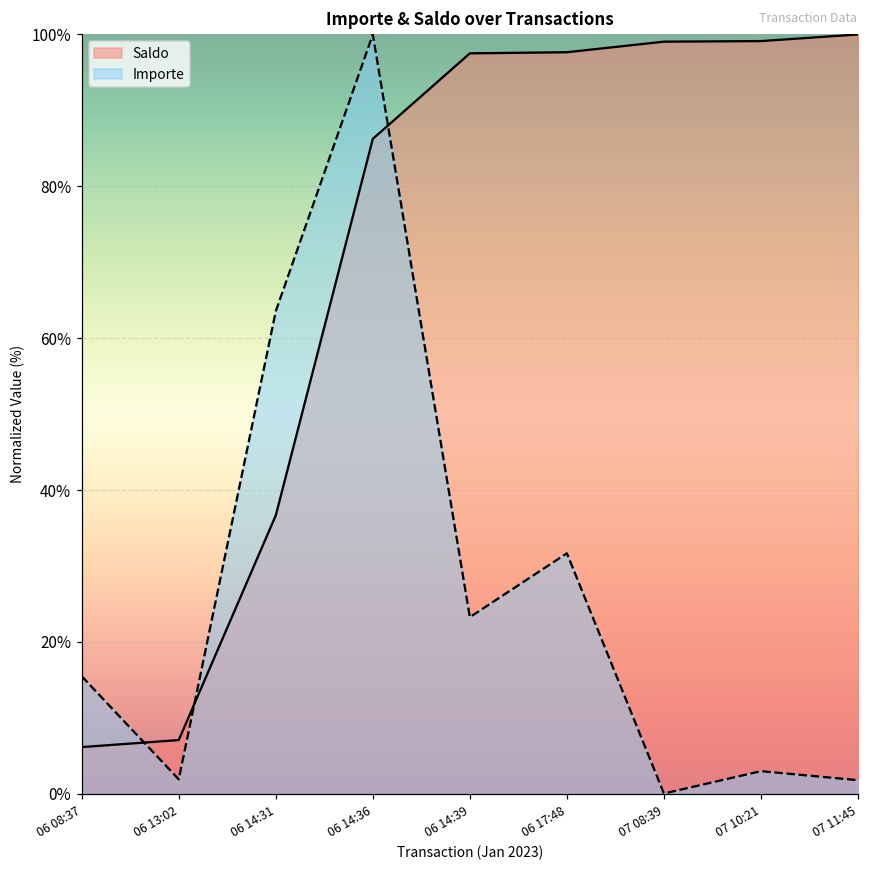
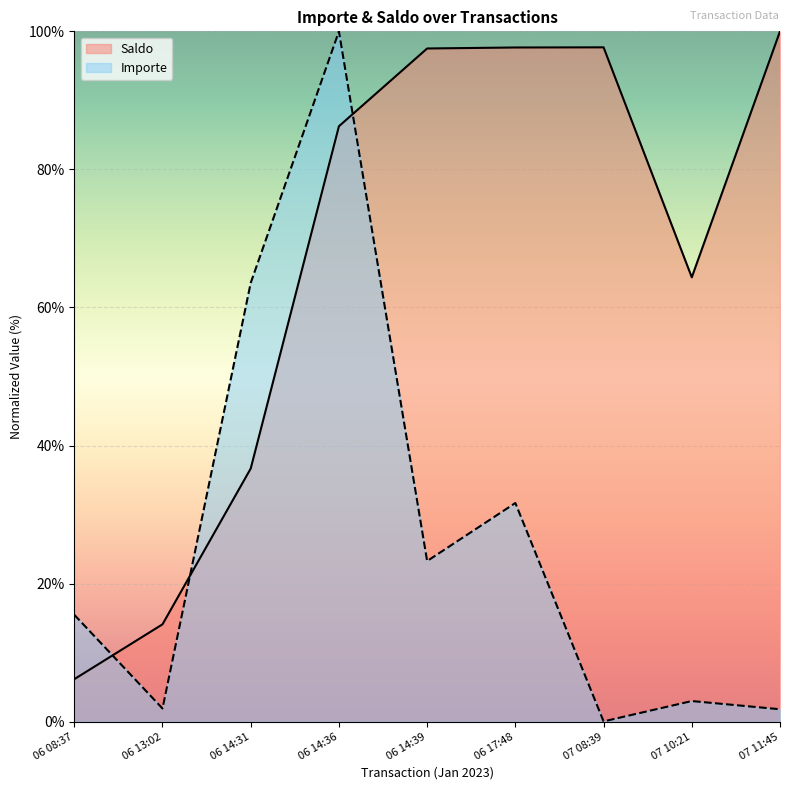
Saldo, 06 13:02: 7% -> 14%
Saldo, 07 08:39: 99% -> 98%
Saldo, 07 10:21: 99% -> 64%
